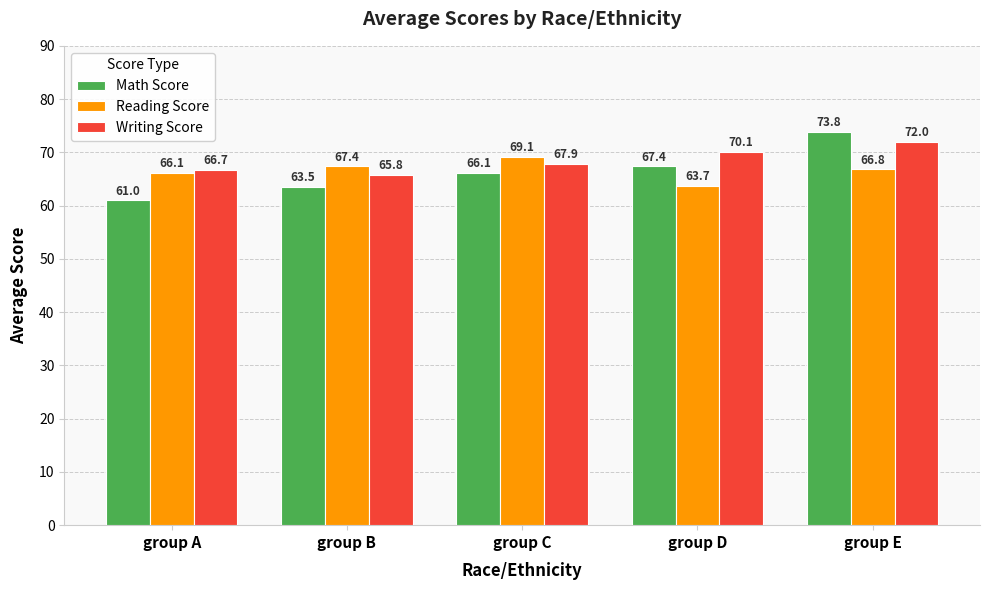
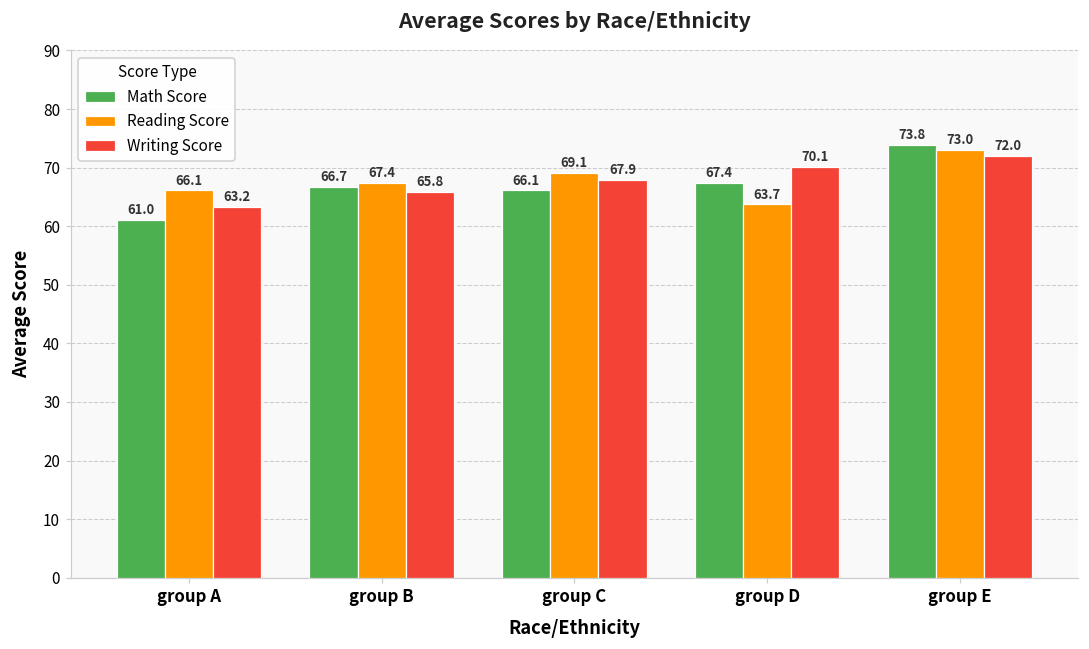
Writing Score, group A: 66.7 -> 63.2
Math Score, group B: 63.5 -> 66.7
Reading Score, group E: 66.8 -> 73.0
